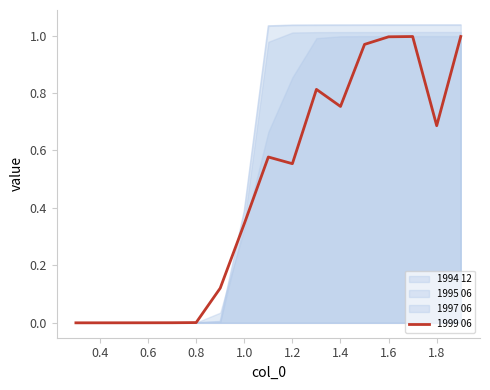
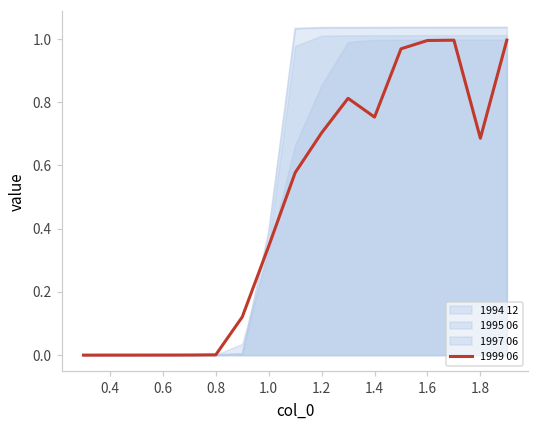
1999 06, 1.2: 0.55 -> 0.70
